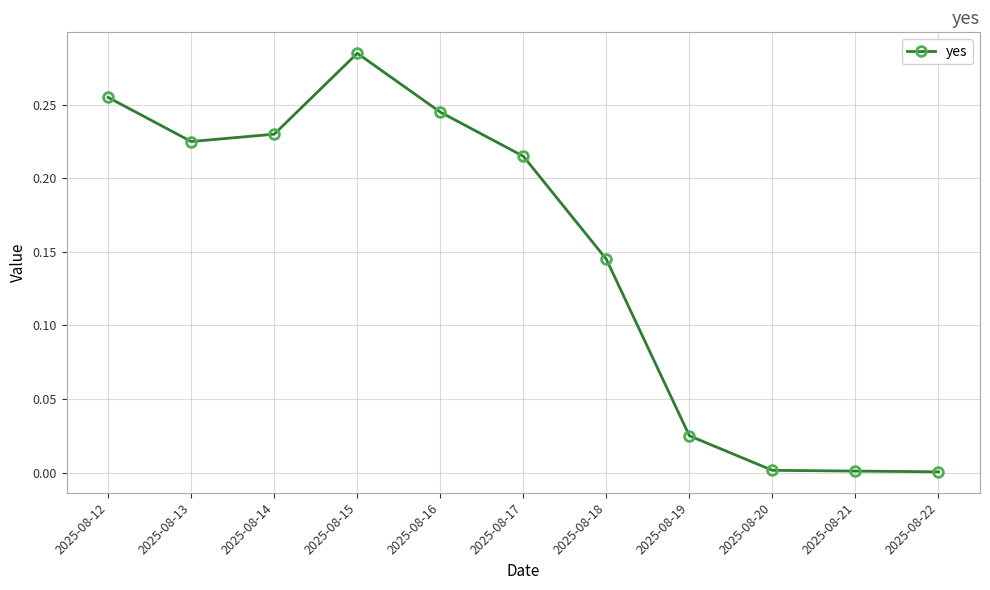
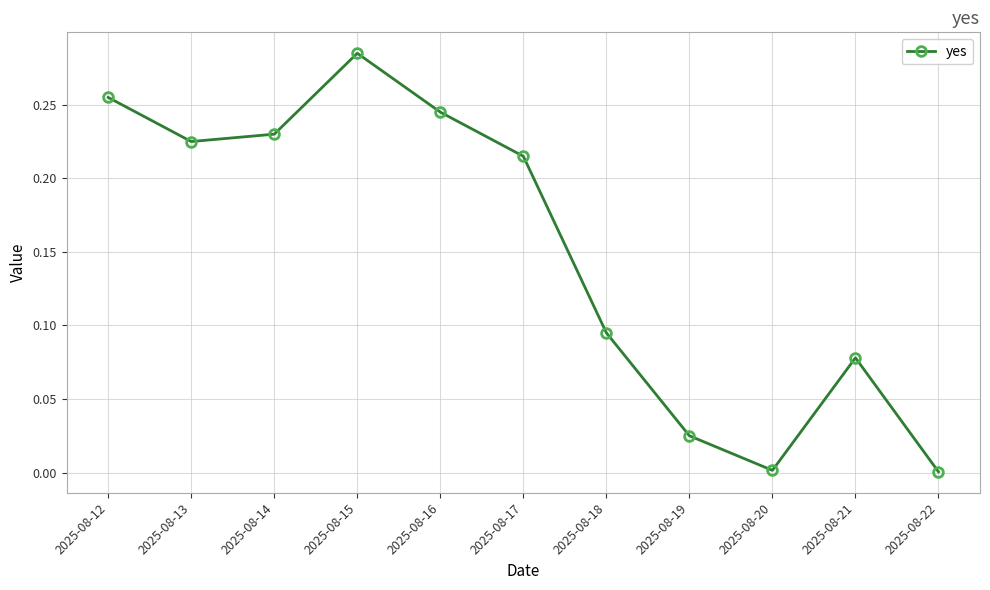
2025-08-18: 0.145 -> 0.095
2025-08-21: 0.001 -> 0.078
